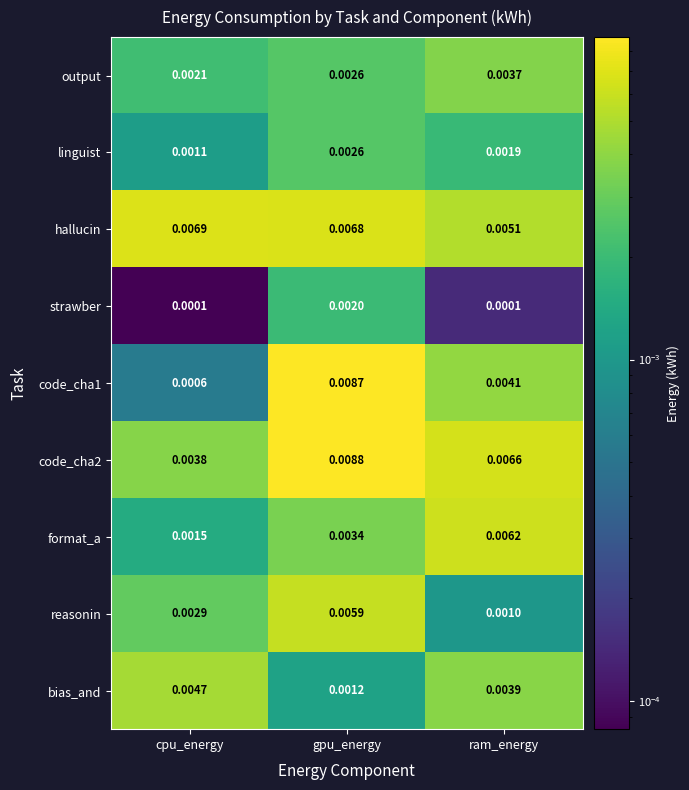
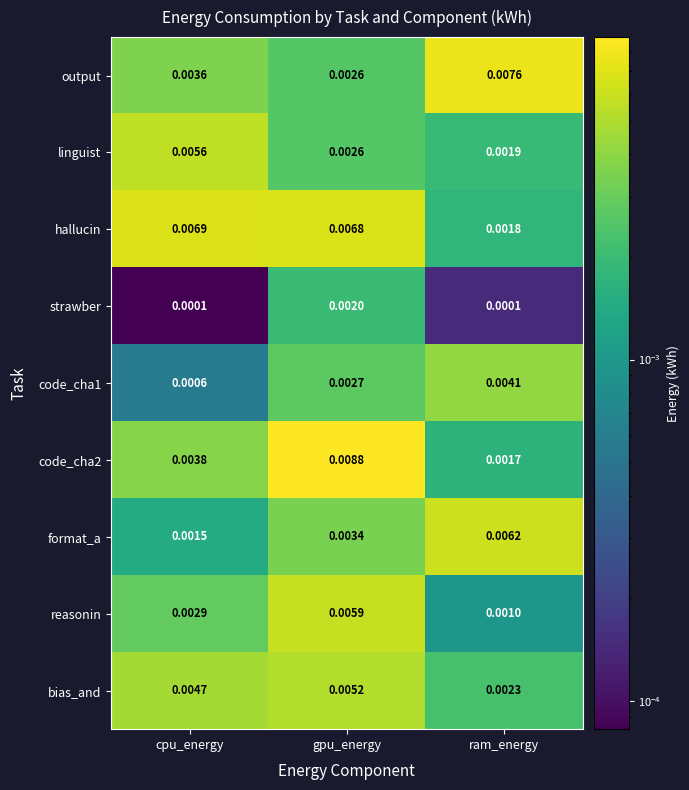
output, cpu_energy: 0.0021 -> 0.0036
output, ram_energy: 0.0037 -> 0.0076
linguist, cpu_energy: 0.0011 -> 0.0056
hallucin, ram_energy: 0.0051 -> 0.0018
code_cha1, gpu_energy: 0.0087 -> 0.0027
code_cha2, ram_energy: 0.0066 -> 0.0017
bias_and, gpu_energy: 0.0012 -> 0.0052
bias_and, ram_energy: 0.0039 -> 0.0023
